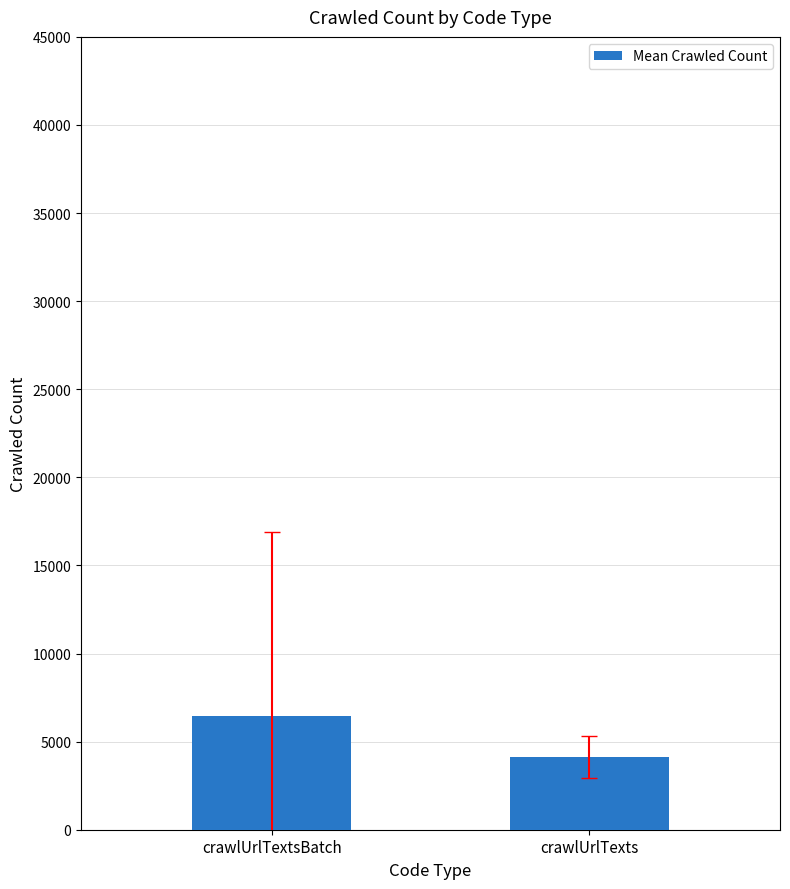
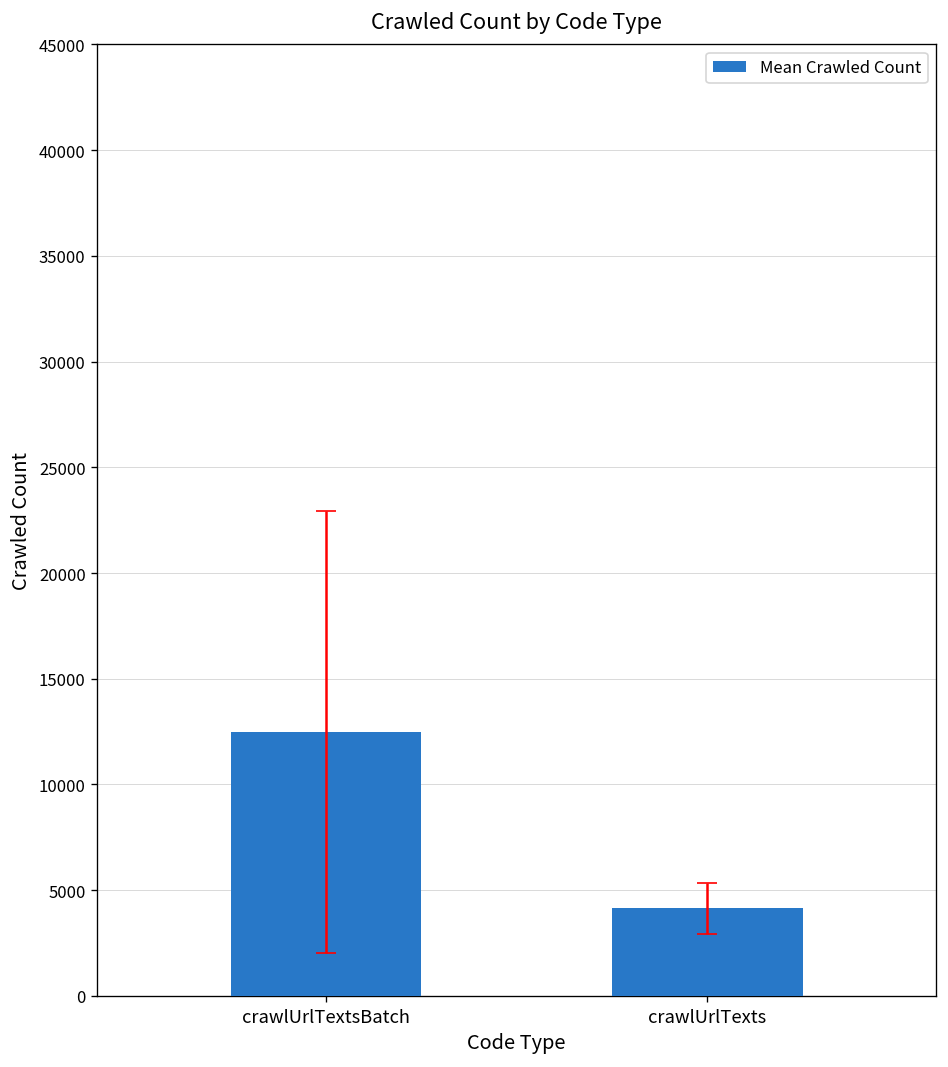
Mean Crawled Count, crawlUrlTextsBatch: 6500 -> 12500
